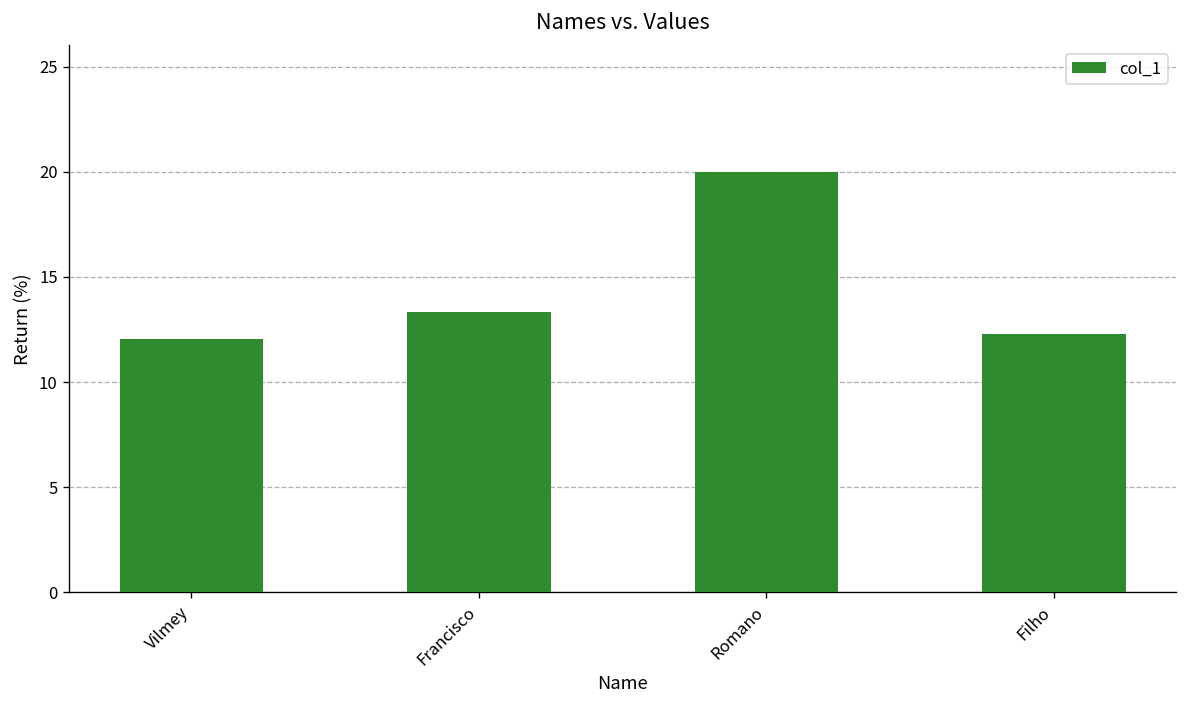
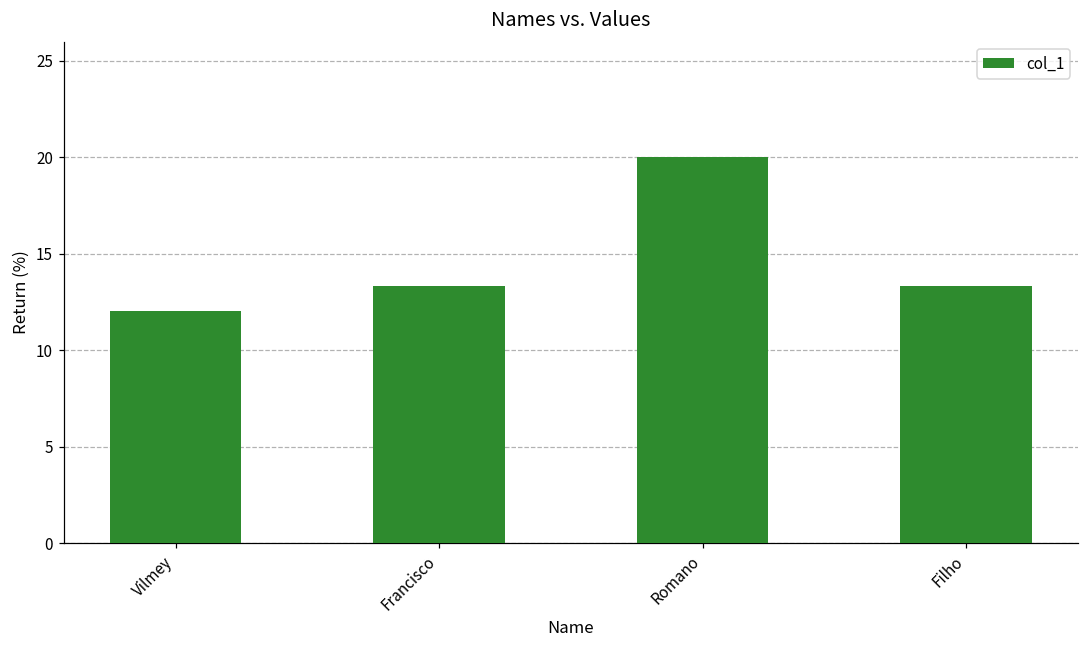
Filho: 12.3 -> 13.3
